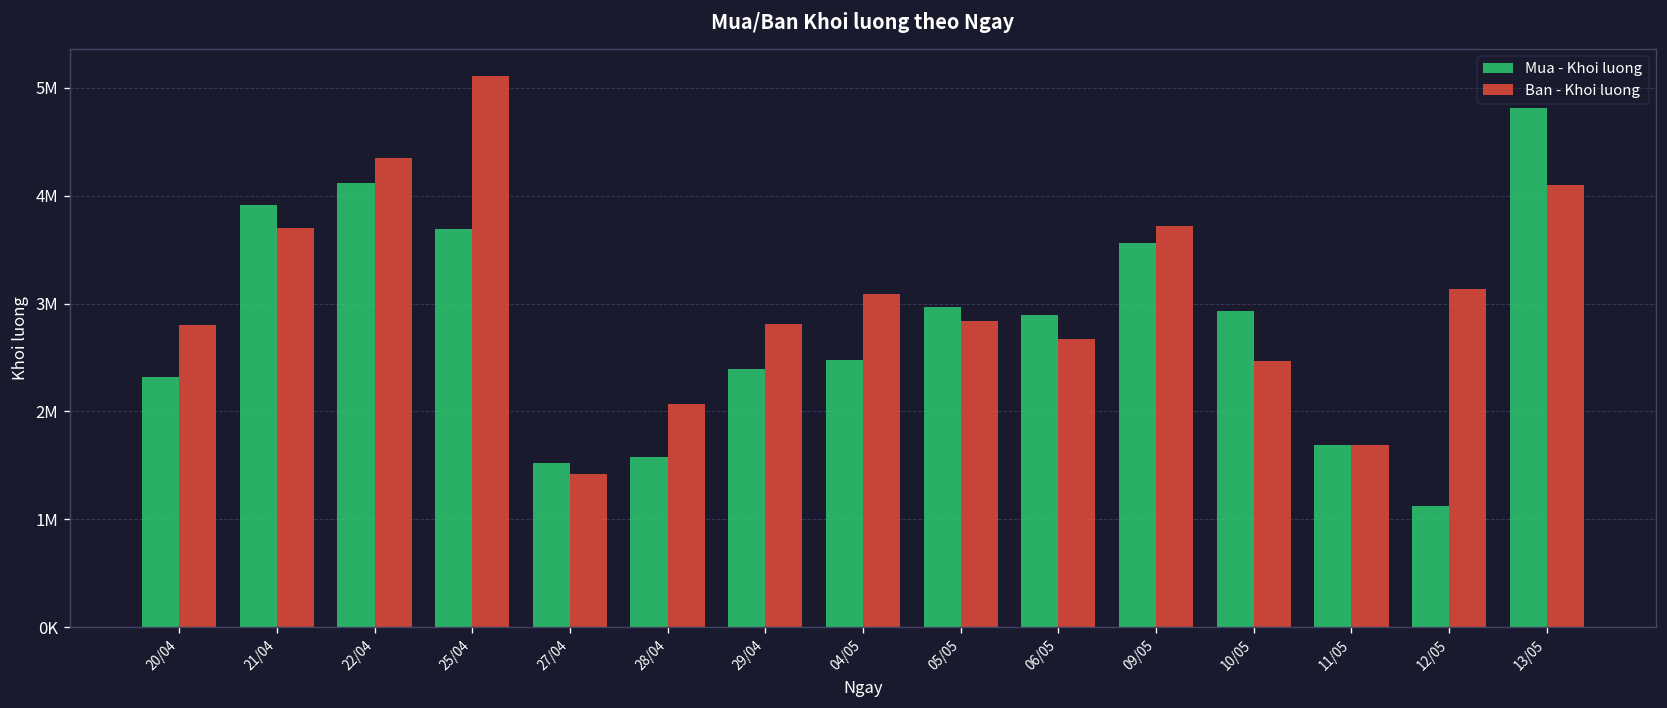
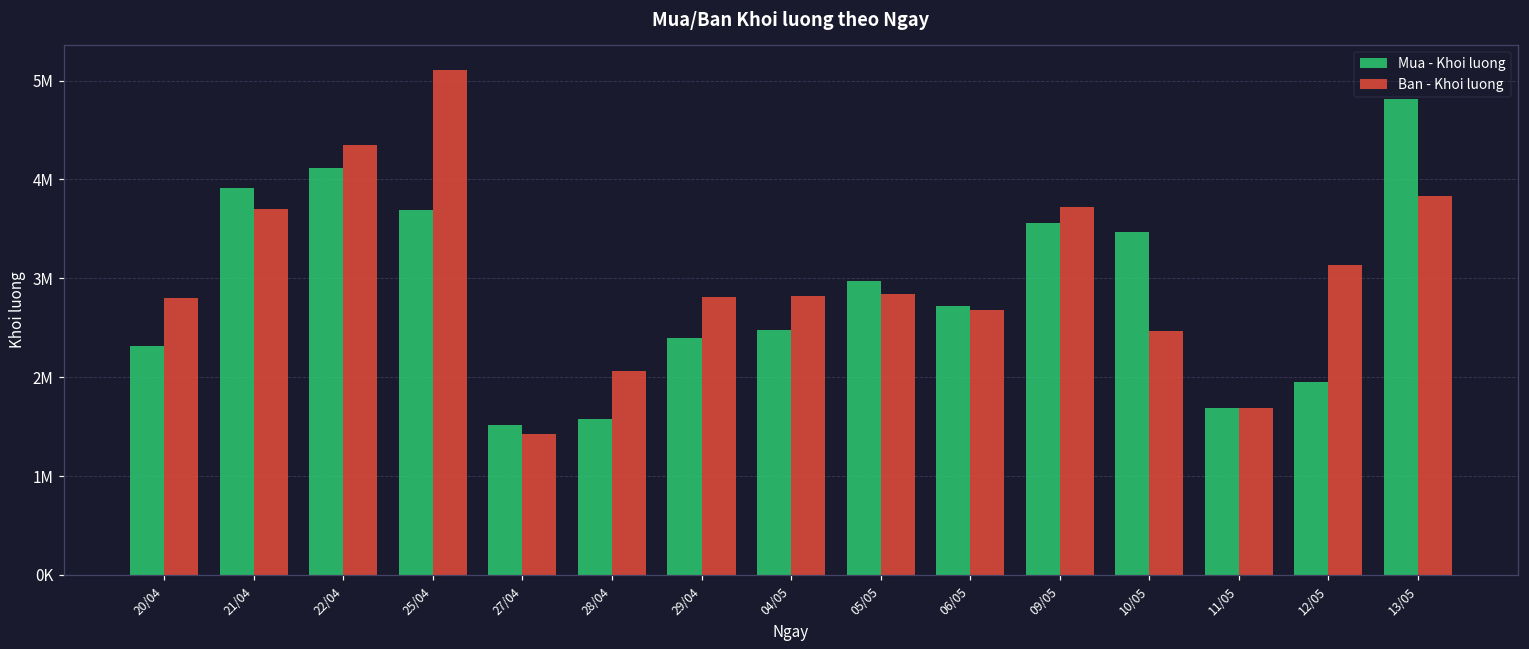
Ban - Khoi luong, 04/05: 3100000 -> 2800000
Mua - Khoi luong, 06/05: 2900000 -> 2700000
Mua - Khoi luong, 10/05: 2900000 -> 3500000
Mua - Khoi luong, 12/05: 1100000 -> 2000000
Ban - Khoi luong, 13/05: 4100000 -> 3800000
